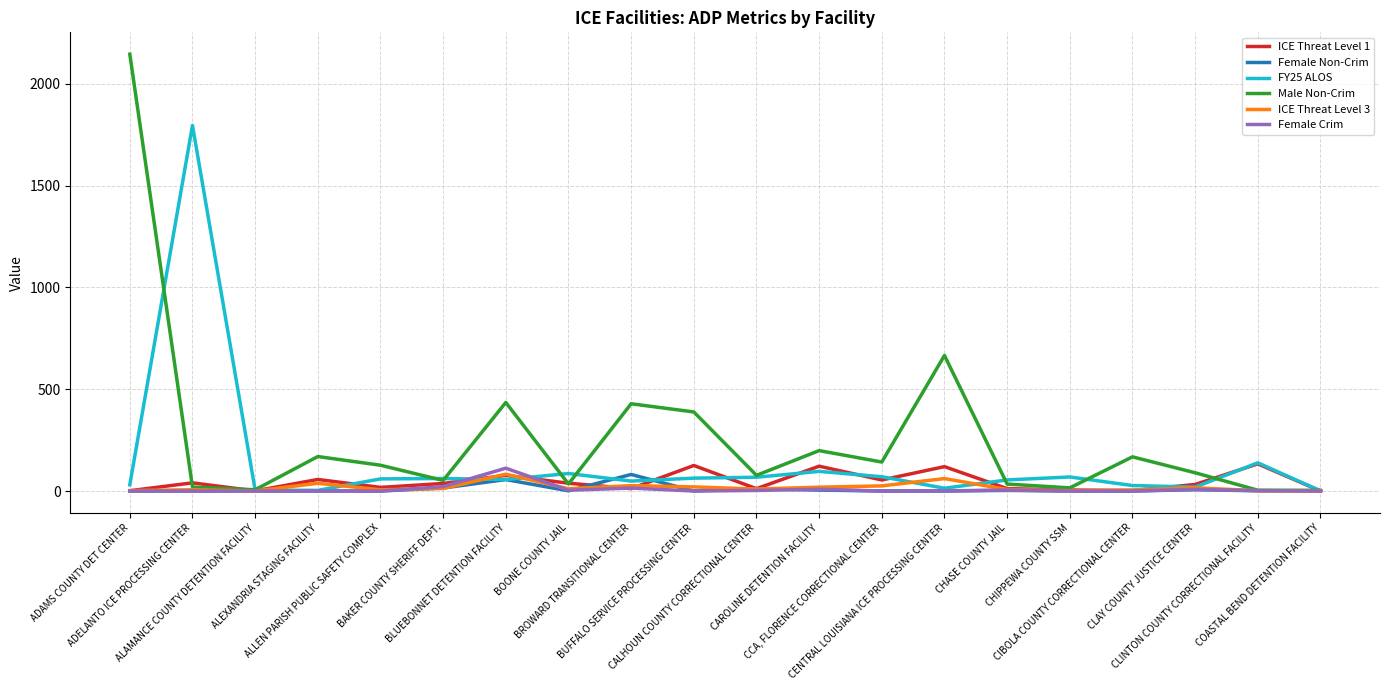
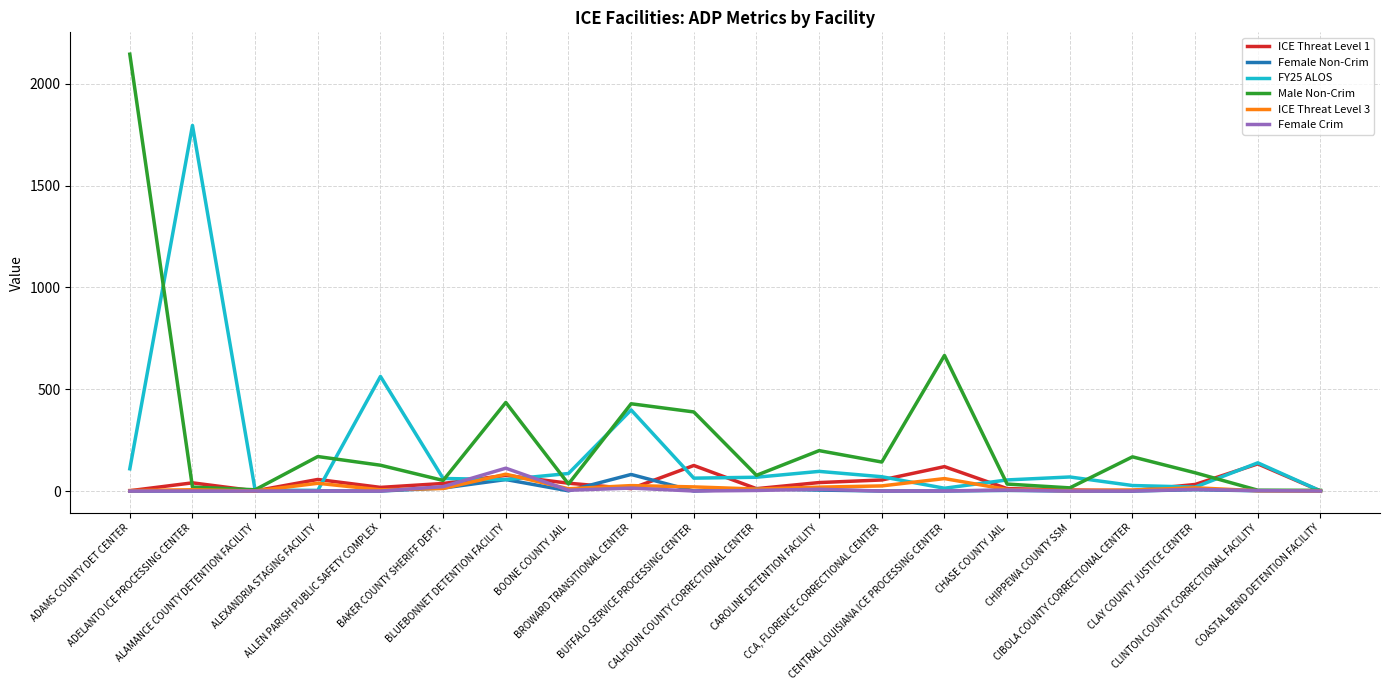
FY25 ALOS, ADAMS COUNTY DET CENTER: 30 -> 110
FY25 ALOS, ALLEN PARISH PUBLIC SAFETY COMPLEX: 60 -> 560
FY25 ALOS, BROWARD TRANSITIONAL CENTER: 50 -> 400
ICE Threat Level 1, CAROLINE DETENTION FACILITY: 120 -> 40
